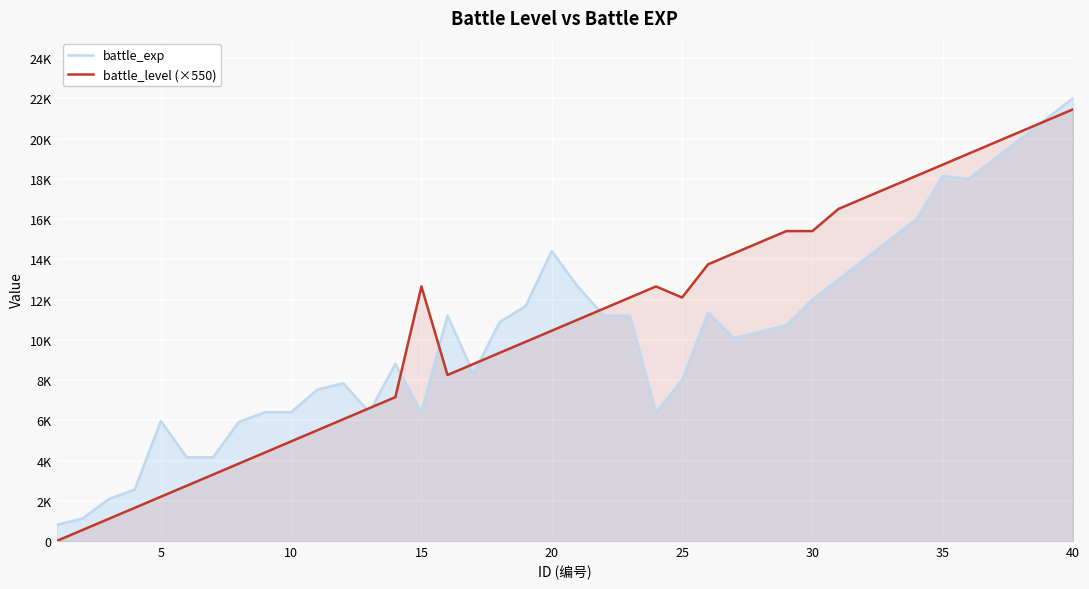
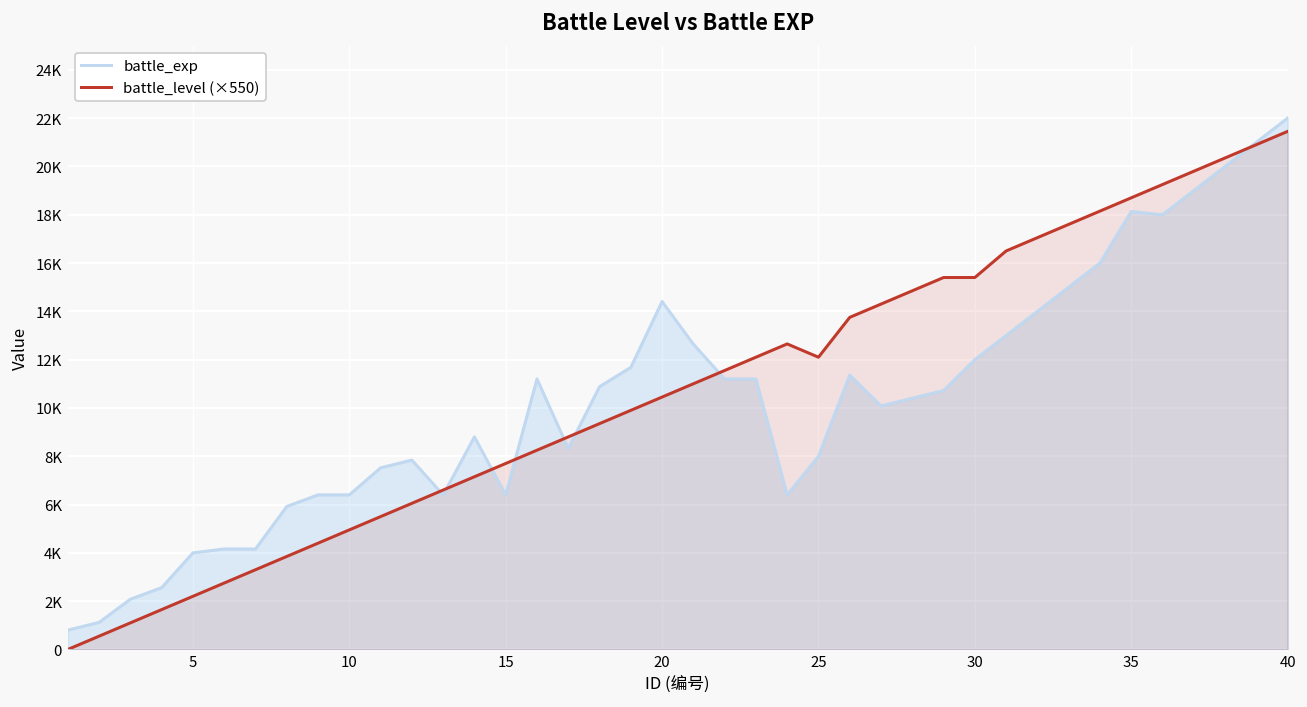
battle_exp, 5: 6000 -> 4000
battle_level (×550), 15: 12700 -> 7700
